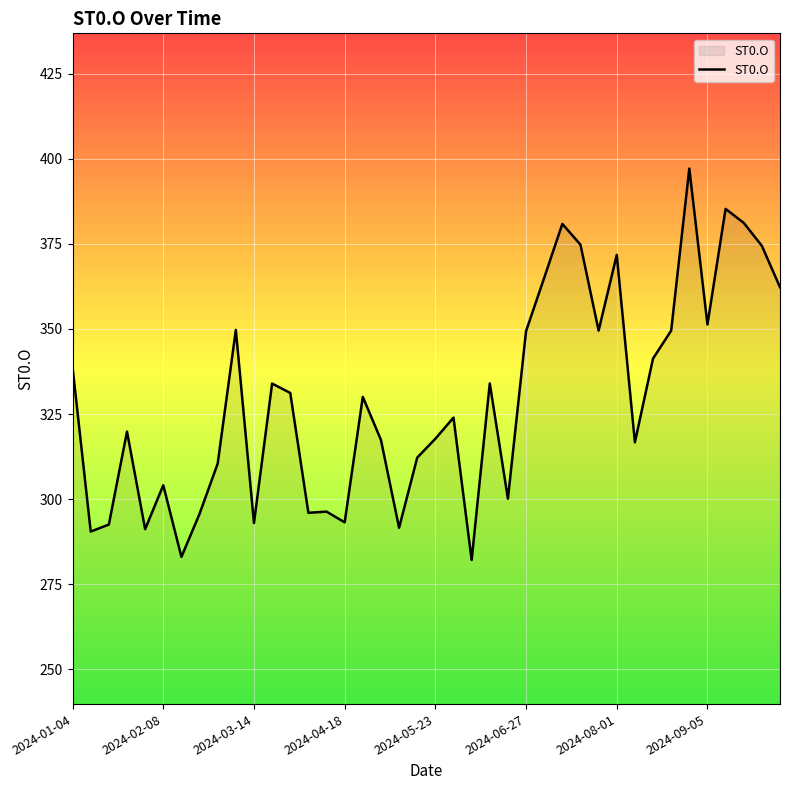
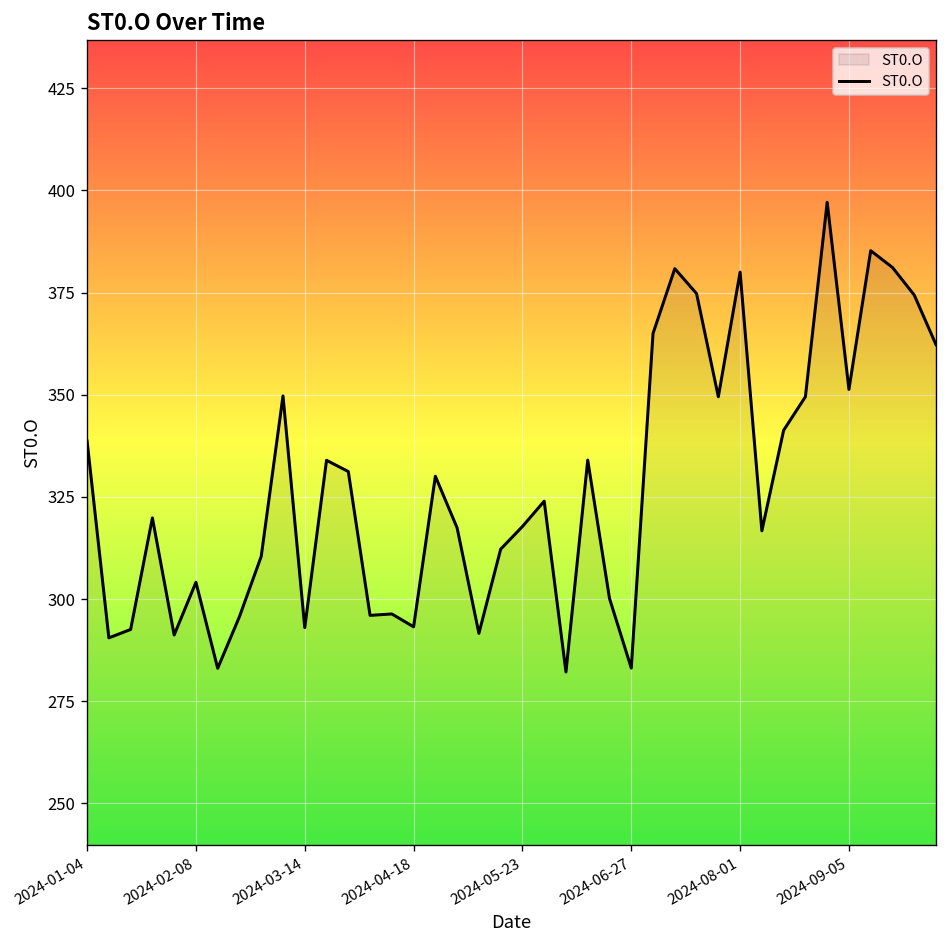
2024-06-27: 349 -> 283
2024-08-01: 372 -> 380
